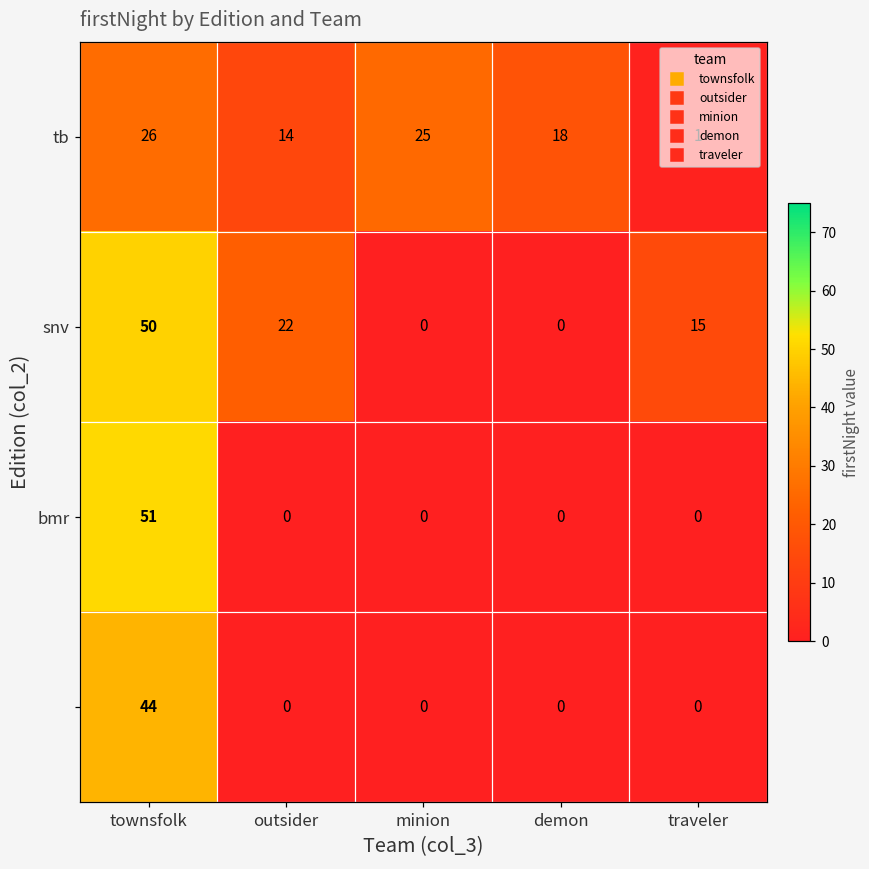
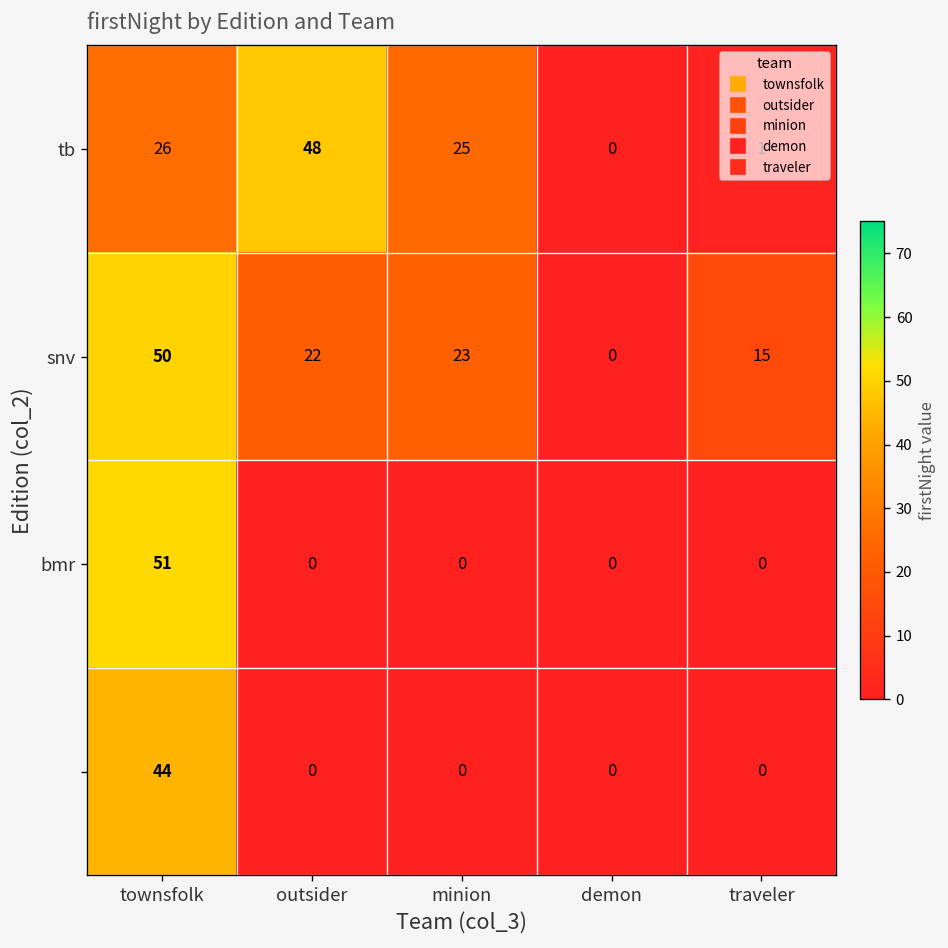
tb, outsider: 14 -> 48
tb, demon: 18 -> 0
snv, minion: 0 -> 23
